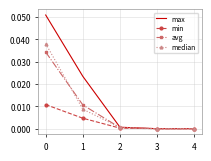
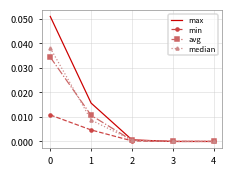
max, 1: 0.023 -> 0.016
